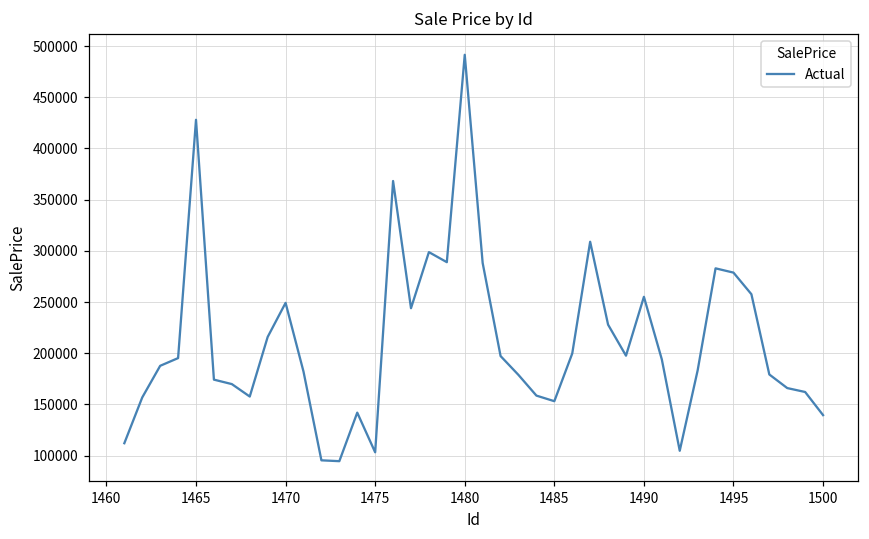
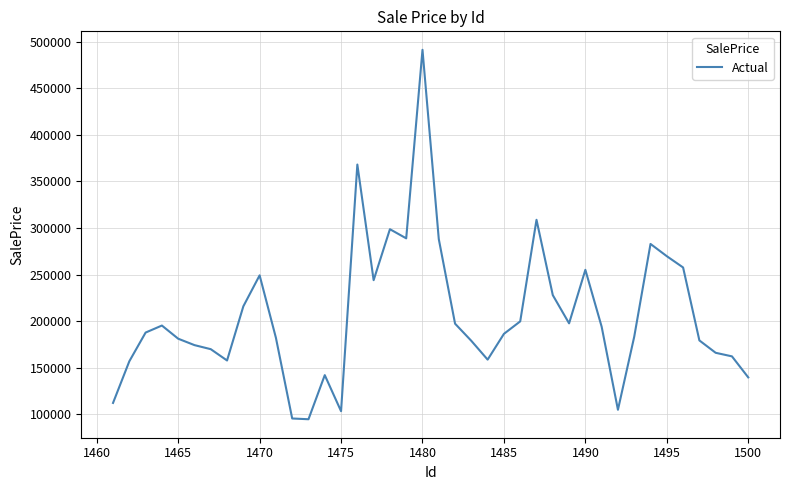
1465: 430000 -> 180000
1485: 150000 -> 190000
1495: 280000 -> 270000
